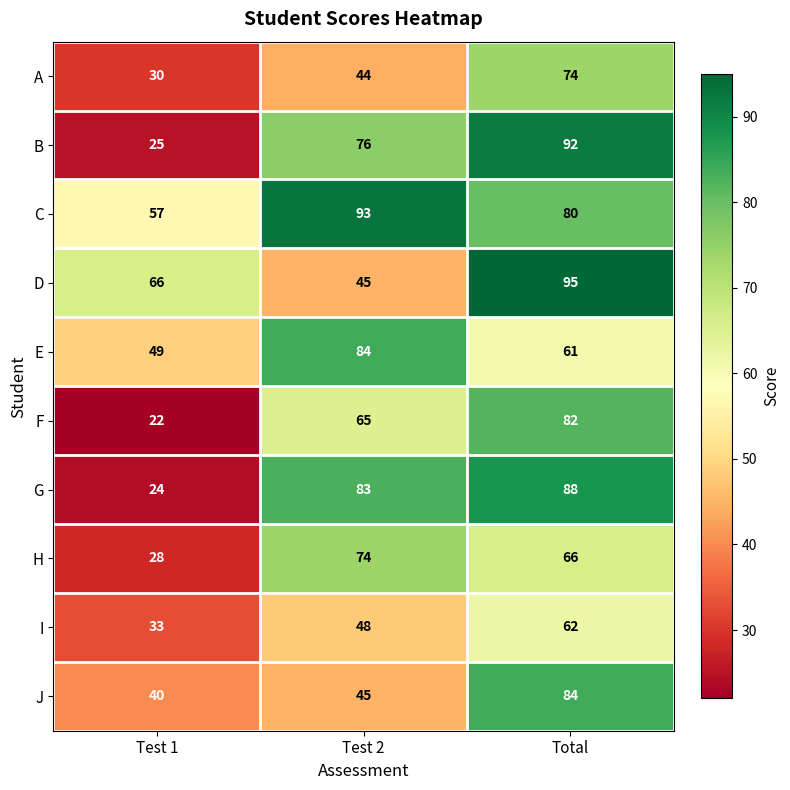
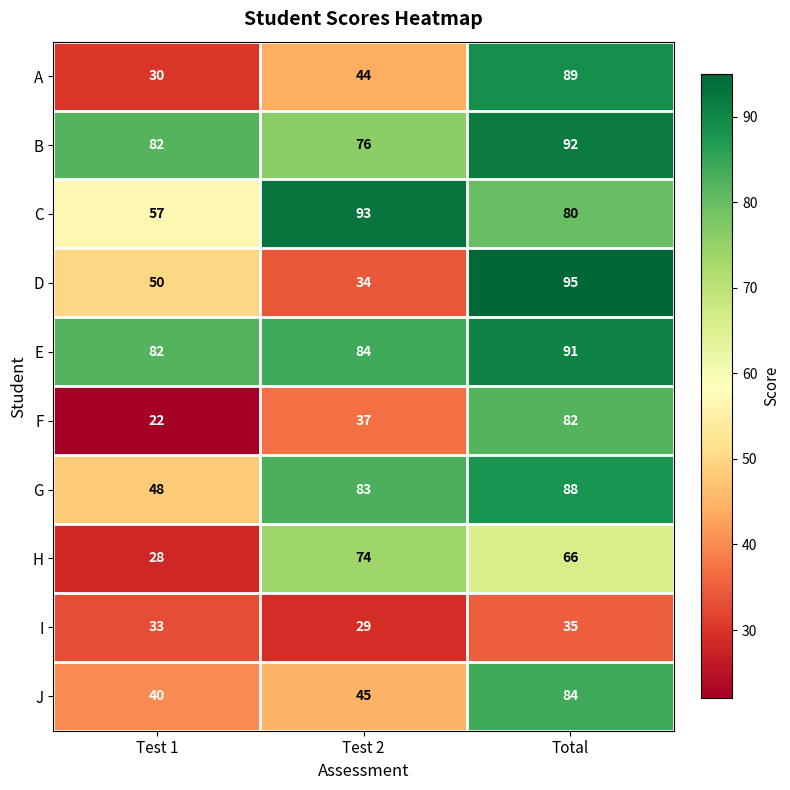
A, Total: 74 -> 89
B, Test 1: 25 -> 82
D, Test 1: 66 -> 50
D, Test 2: 45 -> 34
E, Test 1: 49 -> 82
E, Total: 61 -> 91
F, Test 2: 65 -> 37
G, Test 1: 24 -> 48
I, Test 2: 48 -> 29
I, Total: 62 -> 35
